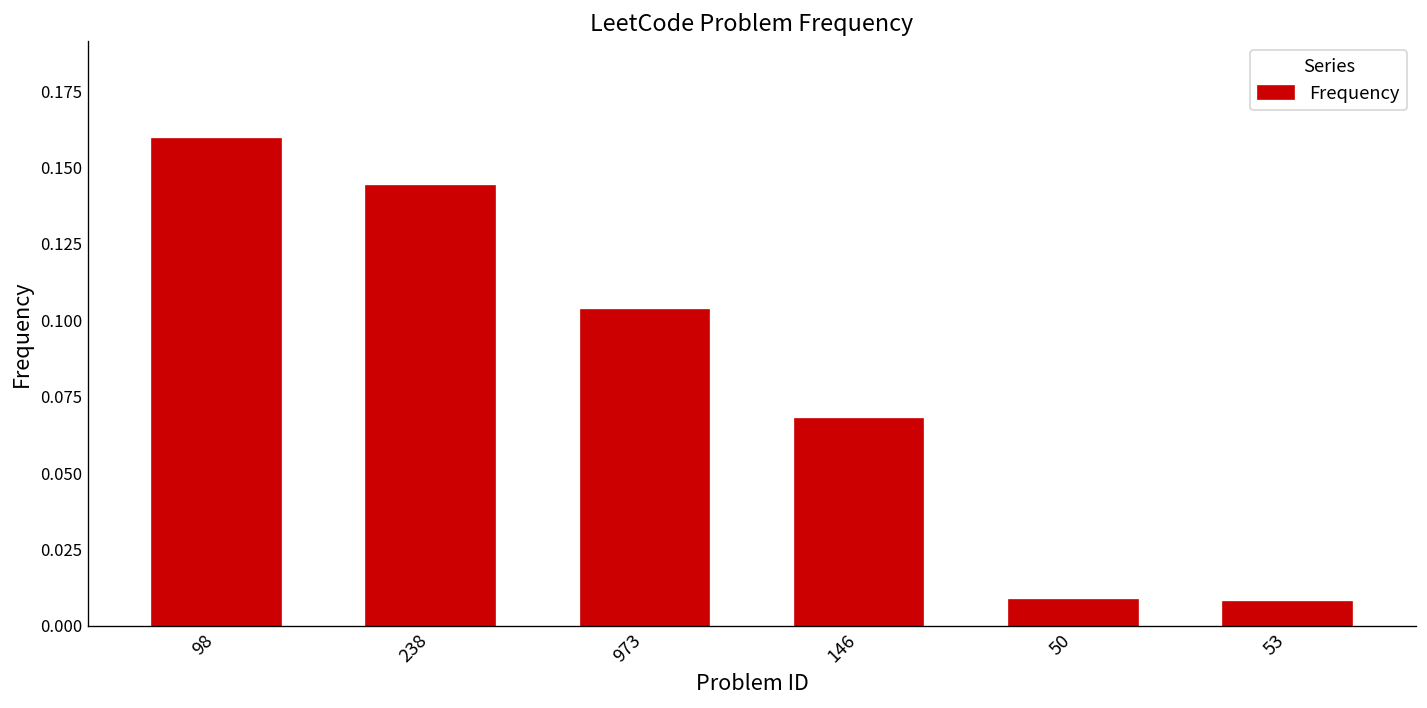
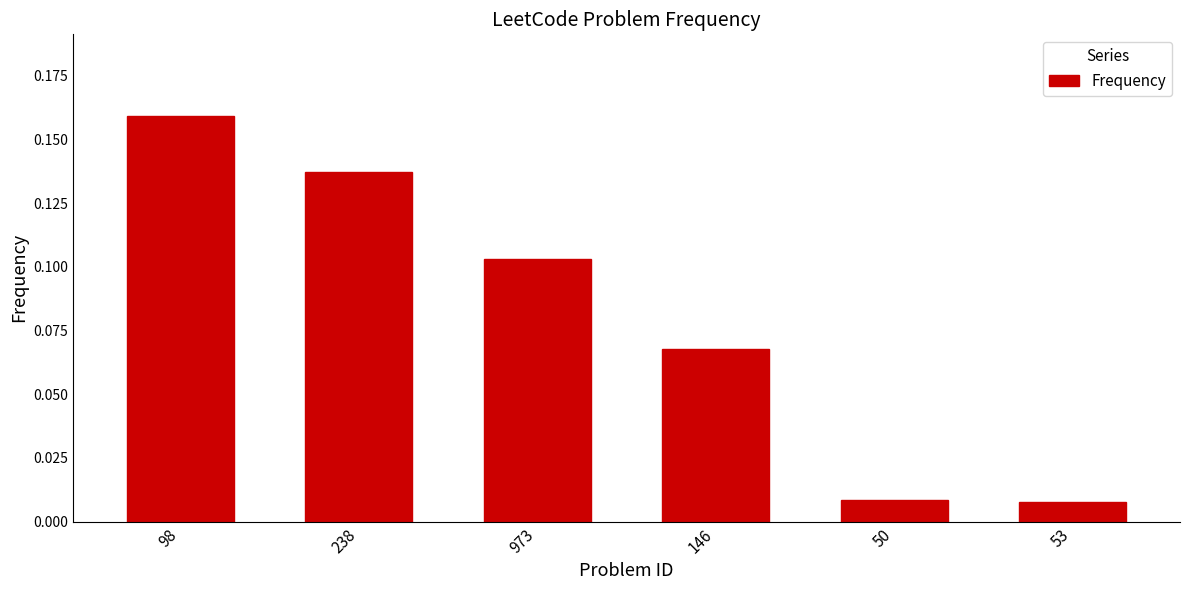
238: 0.144 -> 0.137
